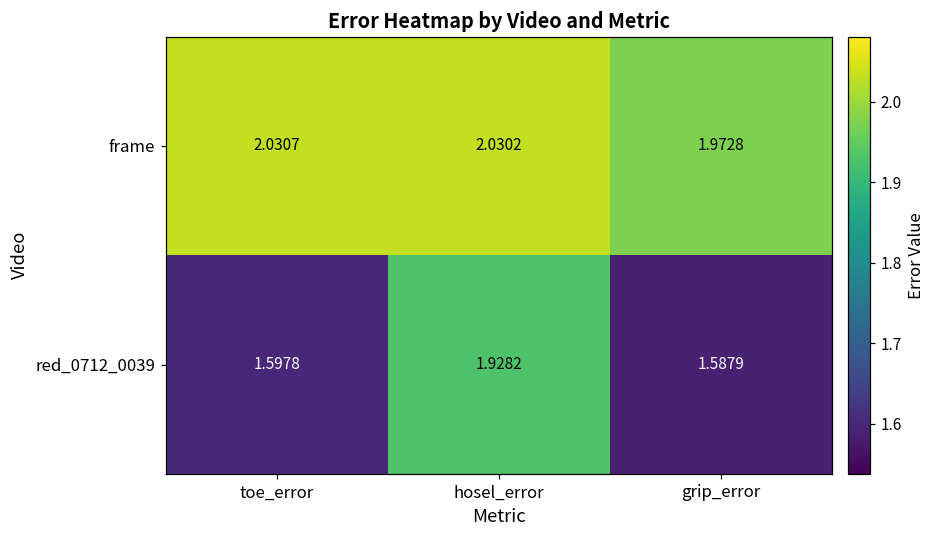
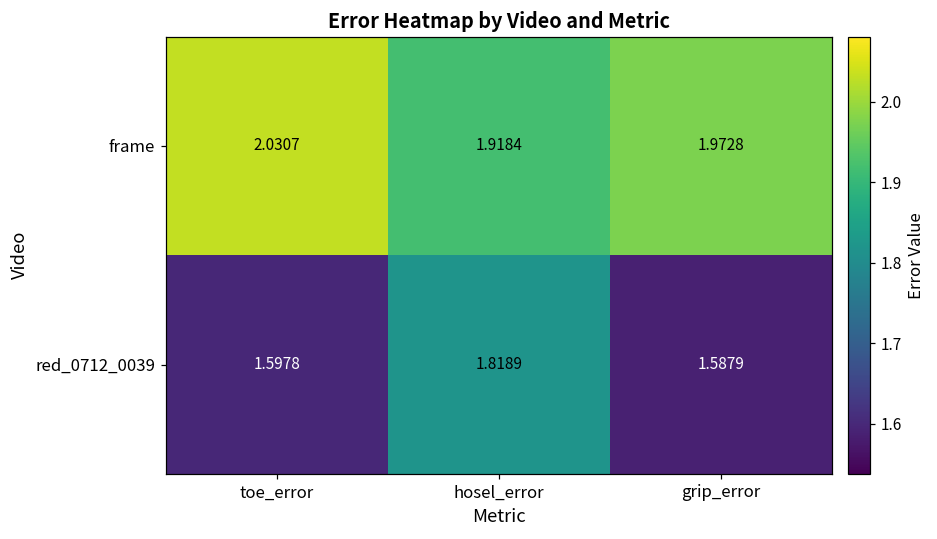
frame, hosel_error: 2.0302 -> 1.9184
red_0712_0039, hosel_error: 1.9282 -> 1.8189
